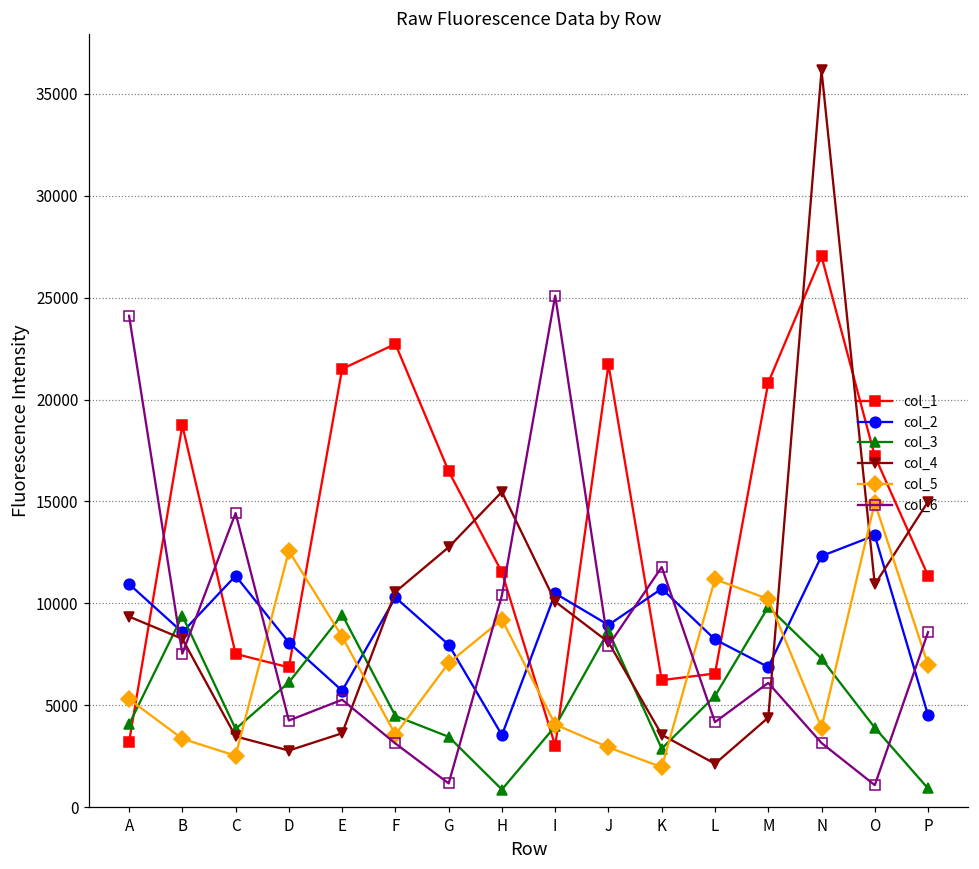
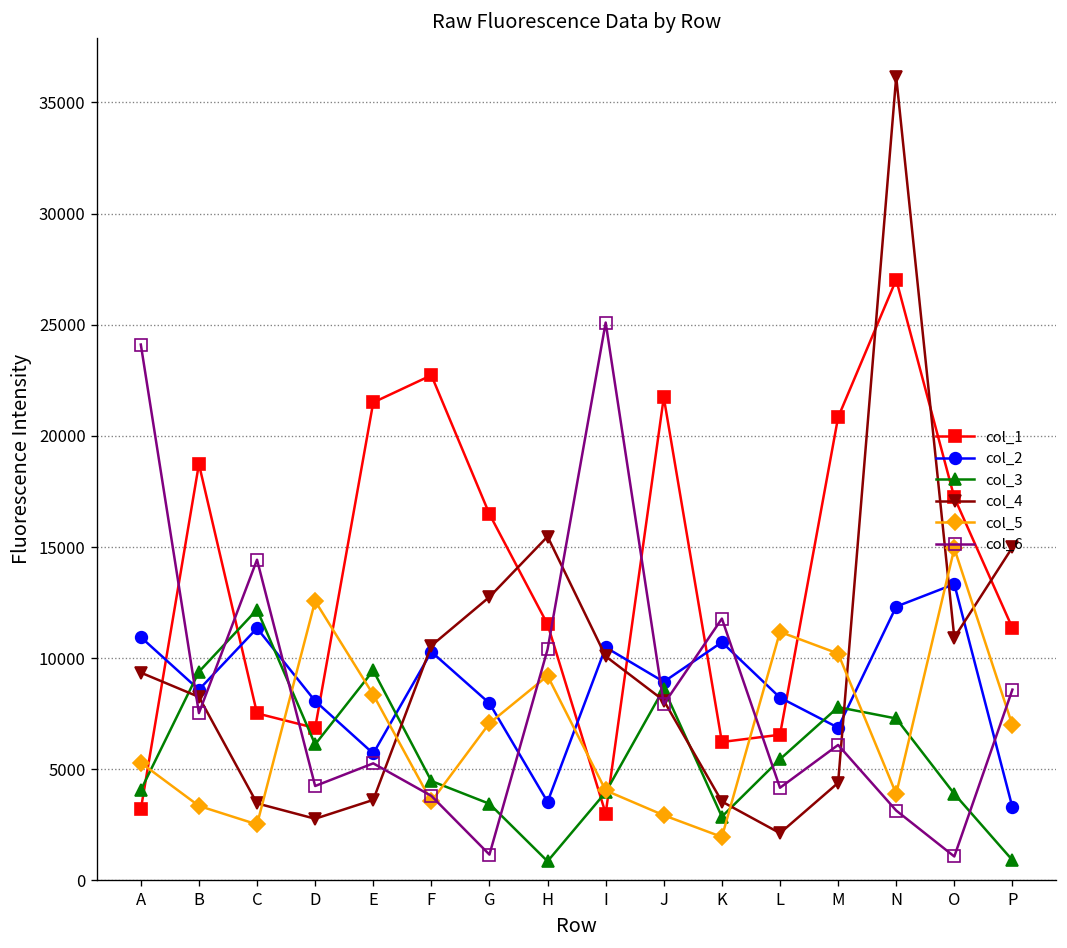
col_3, C: 3800 -> 12200
col_6, F: 3100 -> 3800
col_3, M: 9800 -> 7800
col_2, P: 4500 -> 3300
